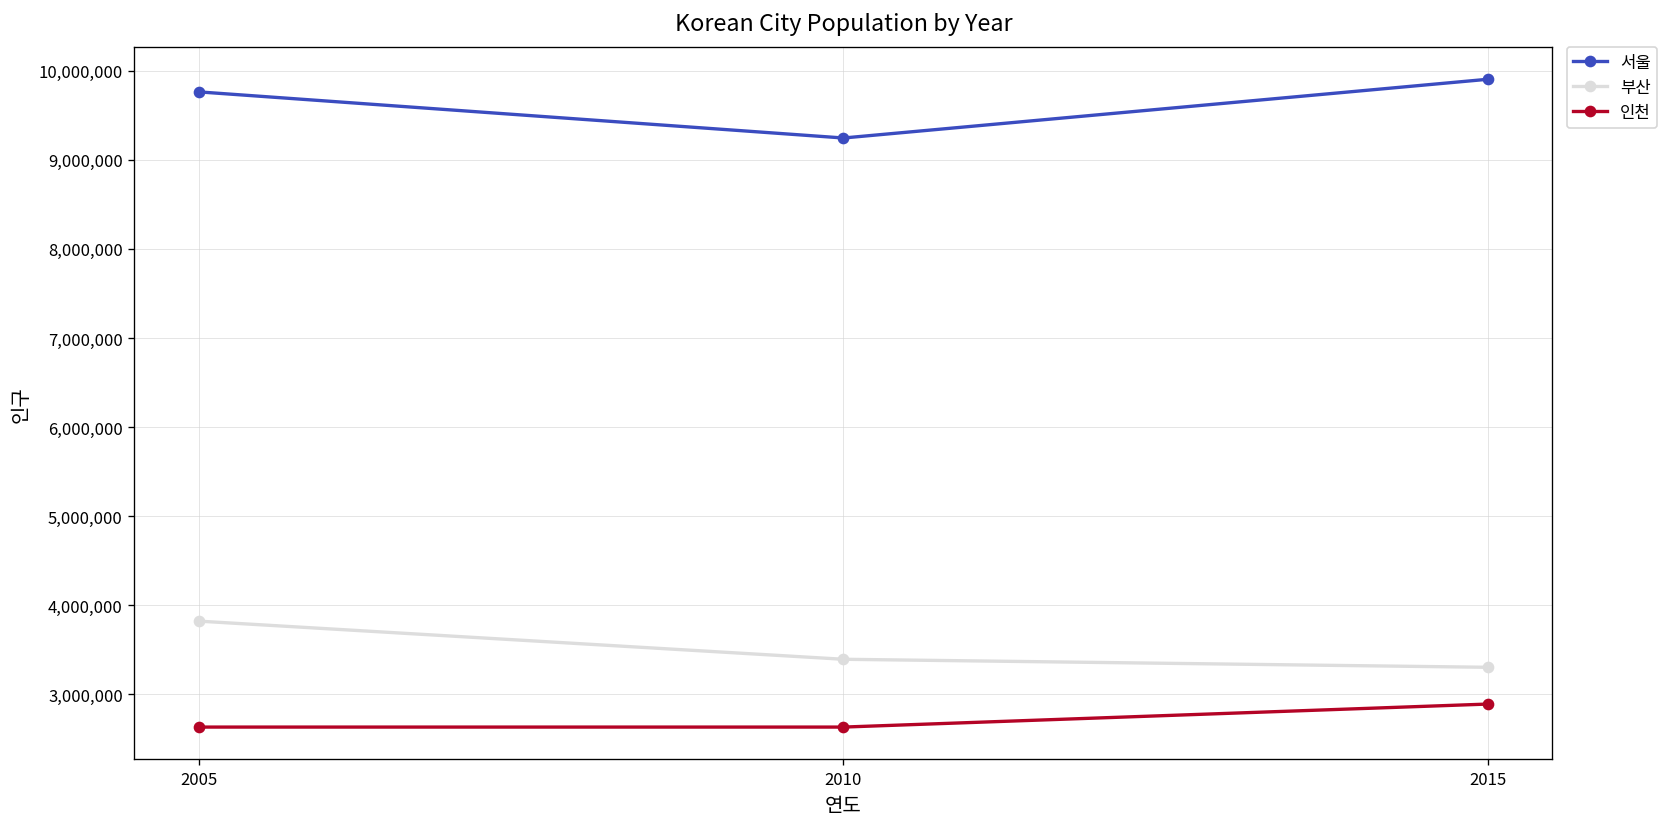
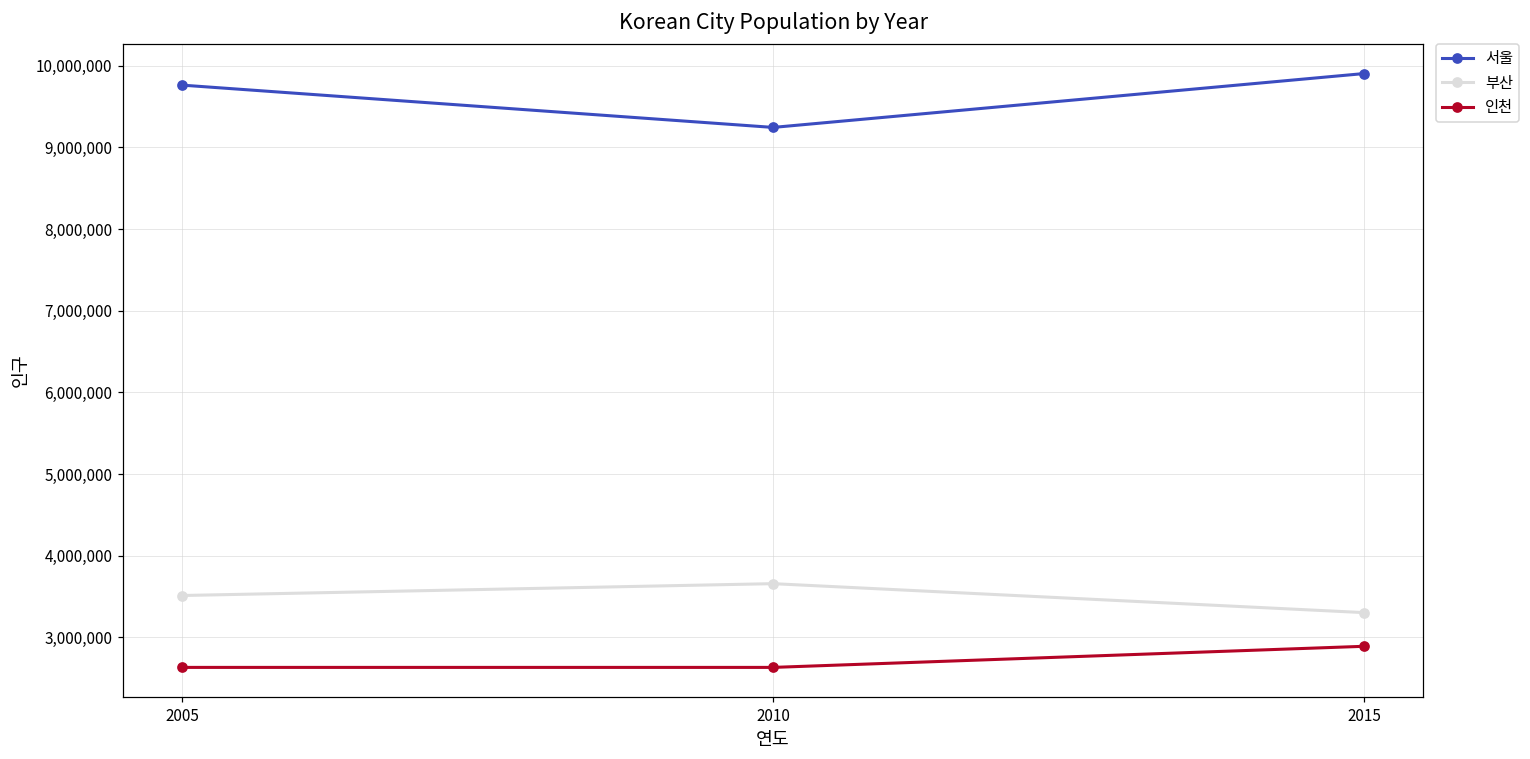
부산, 2005: 3,800,000 -> 3,500,000
부산, 2010: 3,400,000 -> 3,700,000
